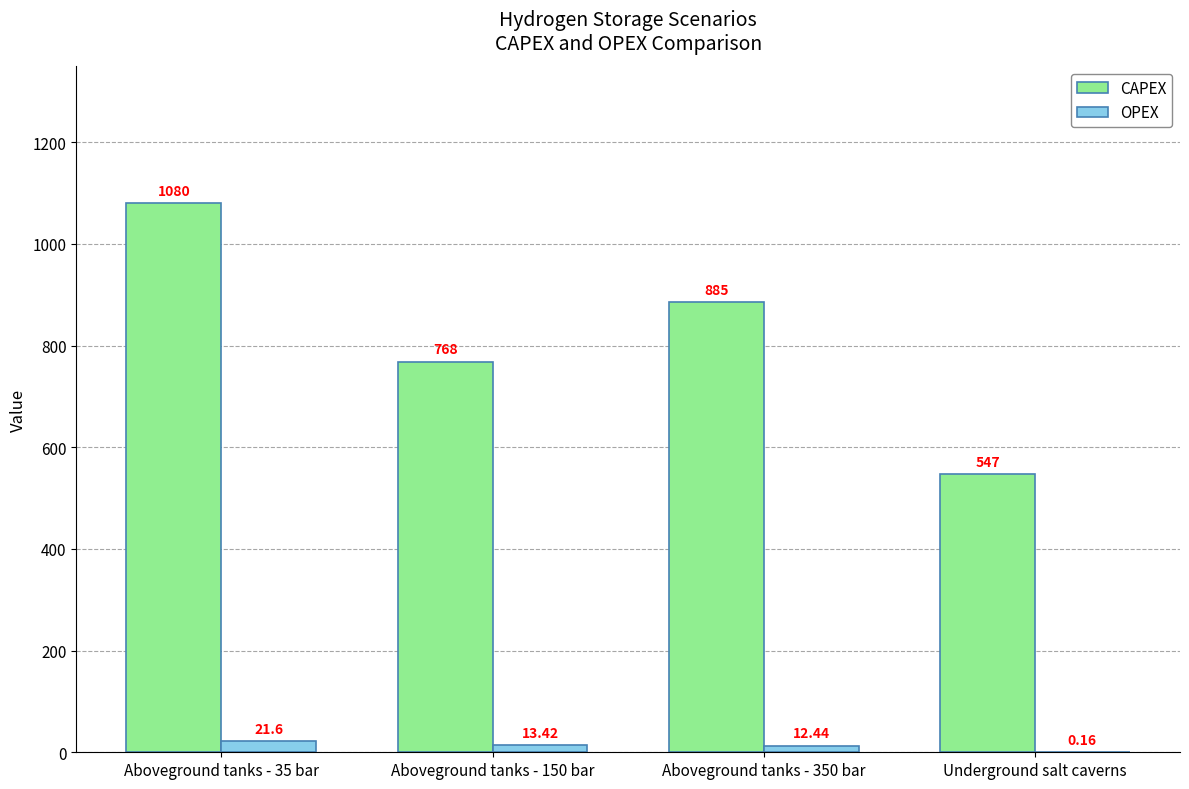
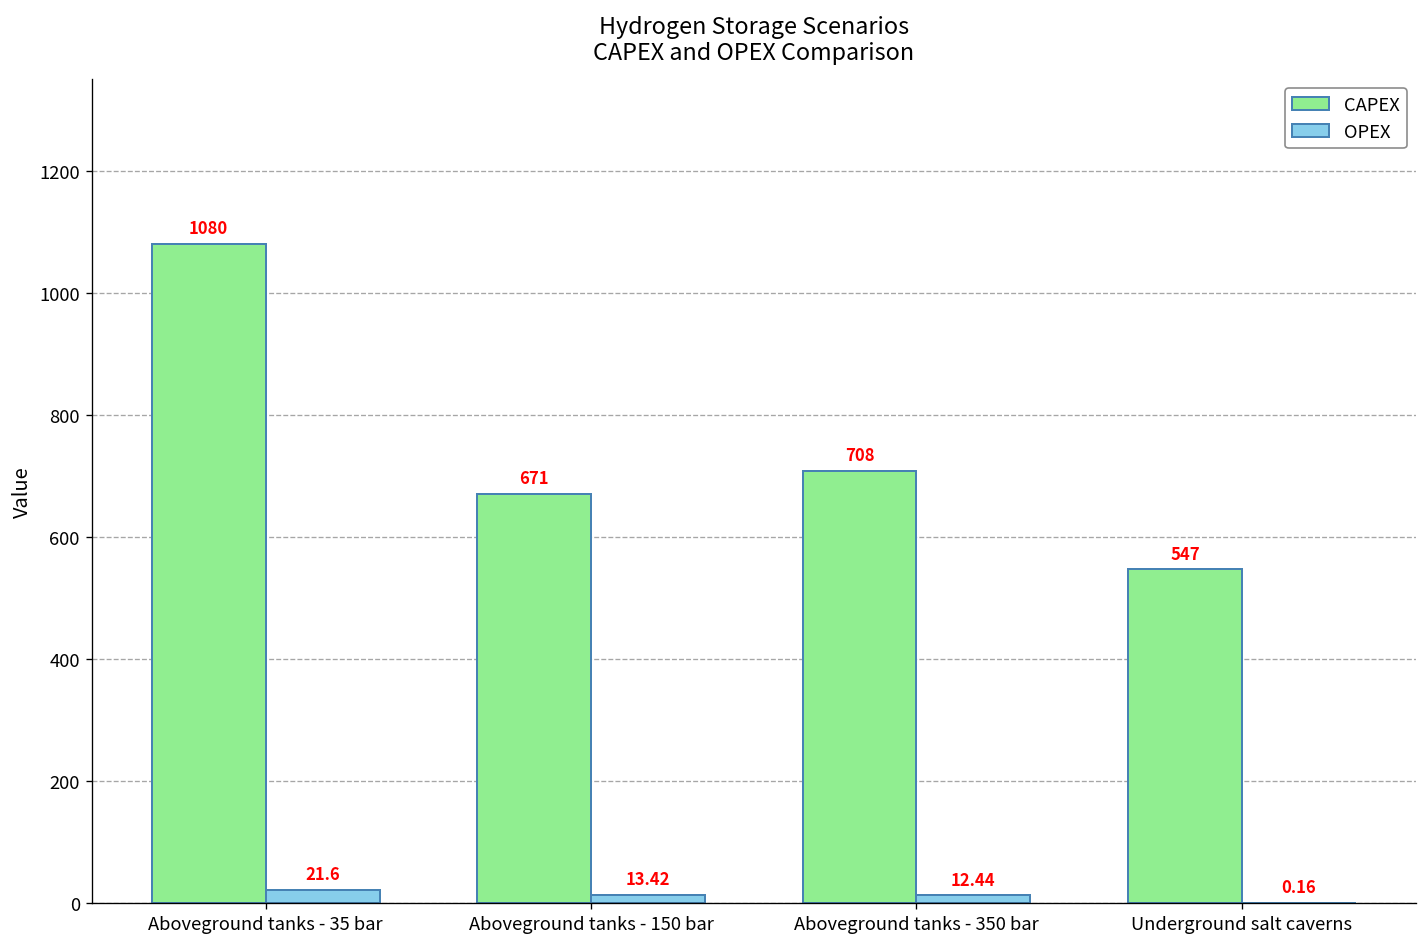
CAPEX, Aboveground tanks - 150 bar: 768 -> 671
CAPEX, Aboveground tanks - 350 bar: 885 -> 708
